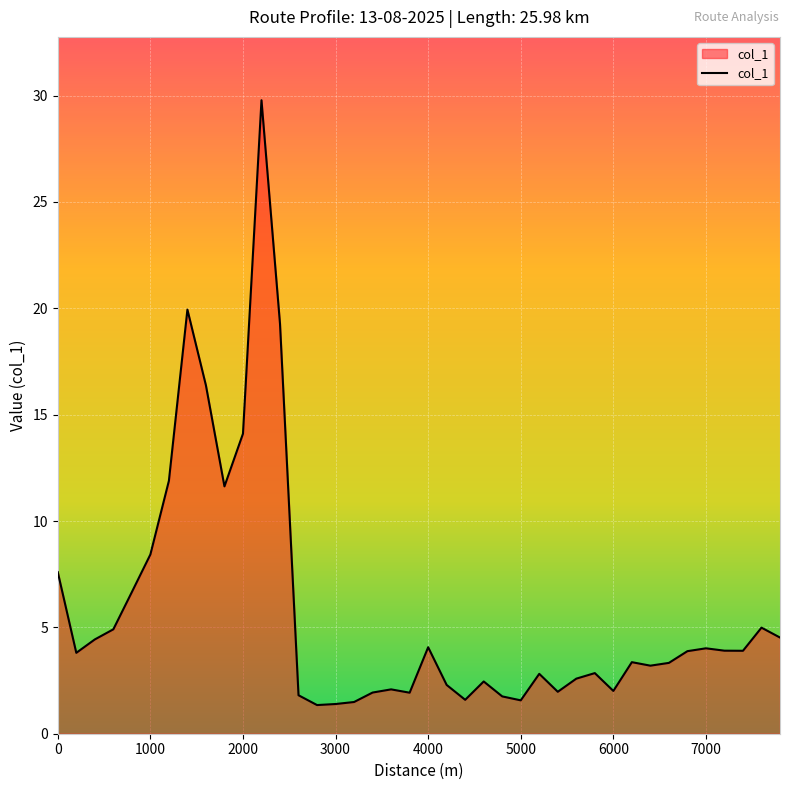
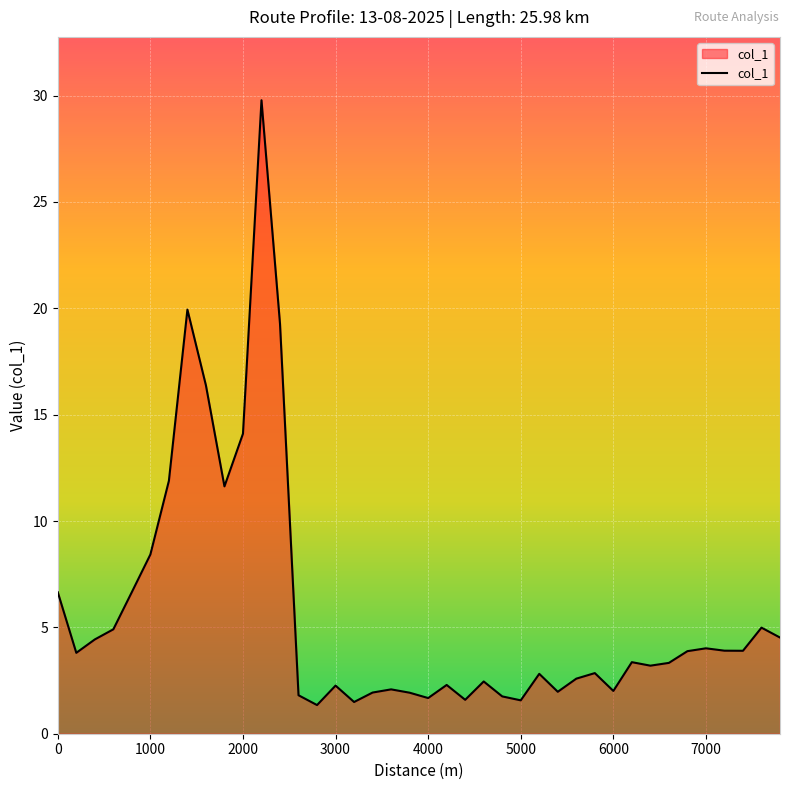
0: 7.6 -> 6.7
3000: 1.4 -> 2.3
4000: 4.1 -> 1.7
